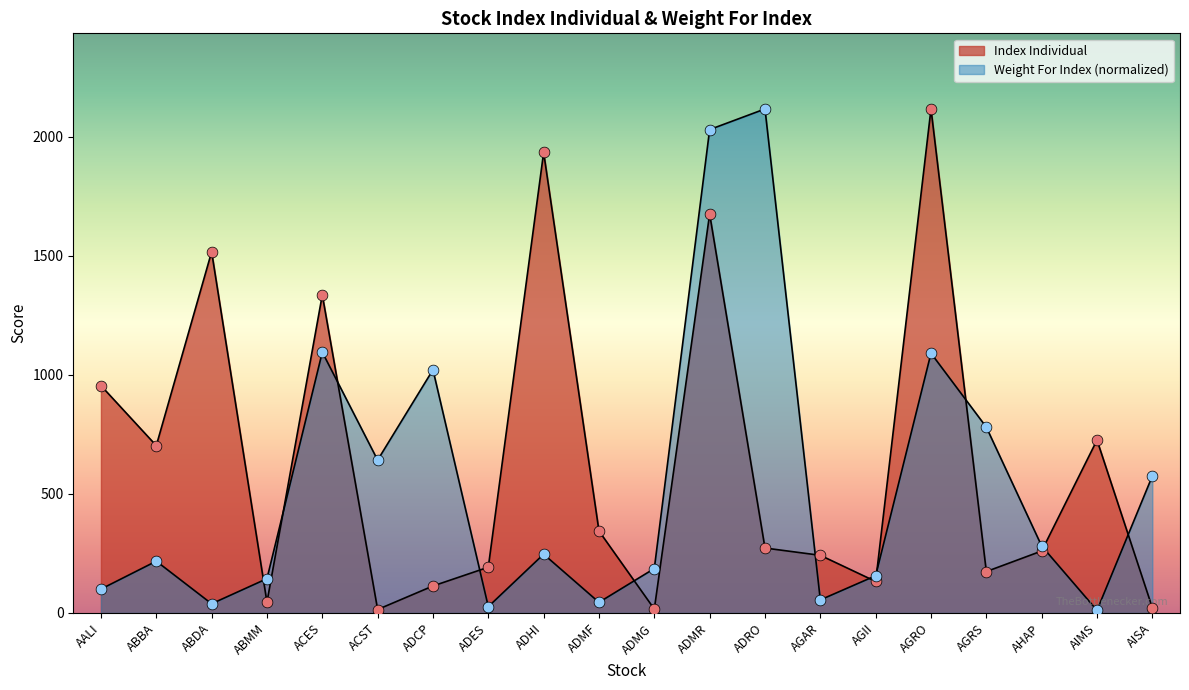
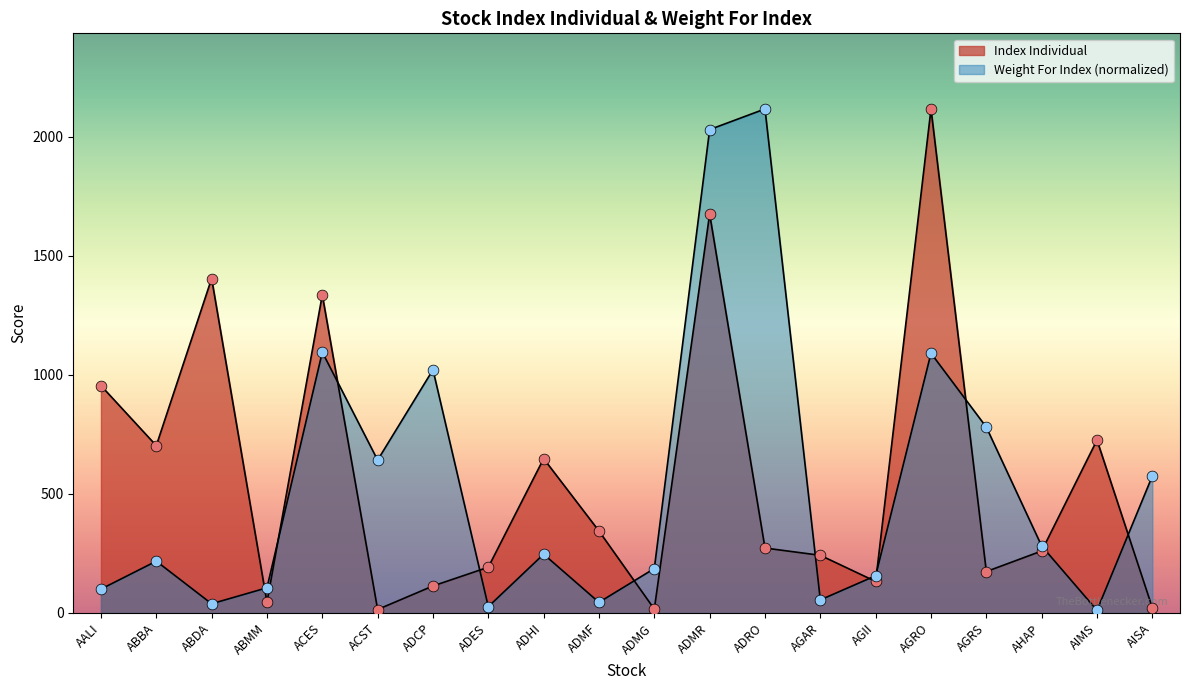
Index Individual, ABDA: 1520 -> 1400
Weight For Index (normalized), ABMM: 140 -> 110
Index Individual, ADHI: 1930 -> 650
